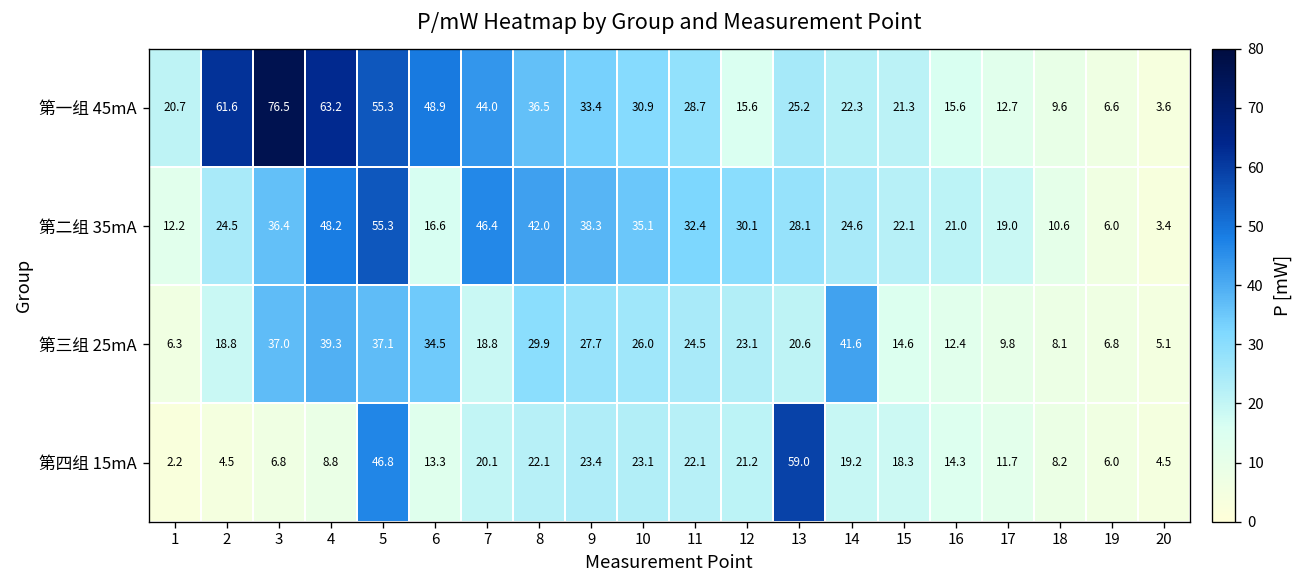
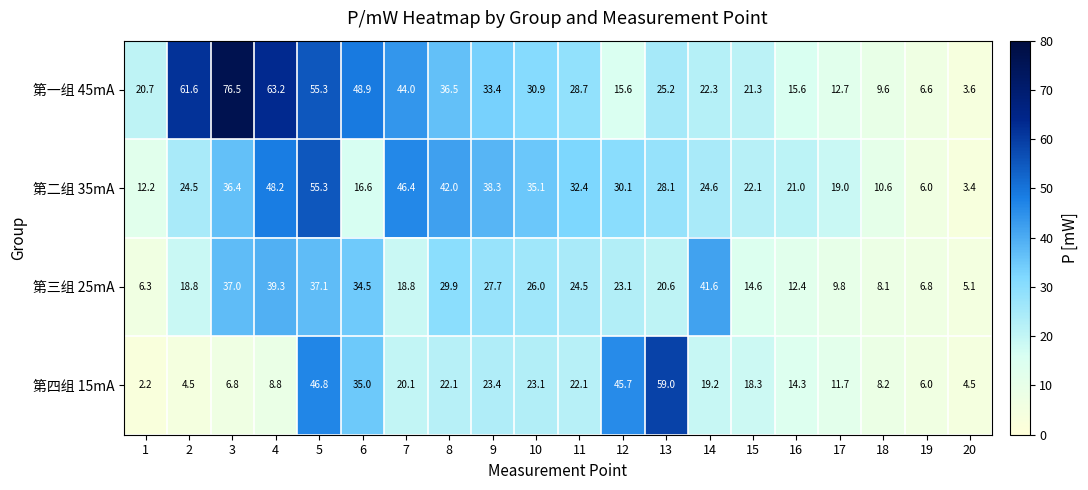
第四组 15mA, 6: 13.3 -> 35.0
第四组 15mA, 12: 21.2 -> 45.7
